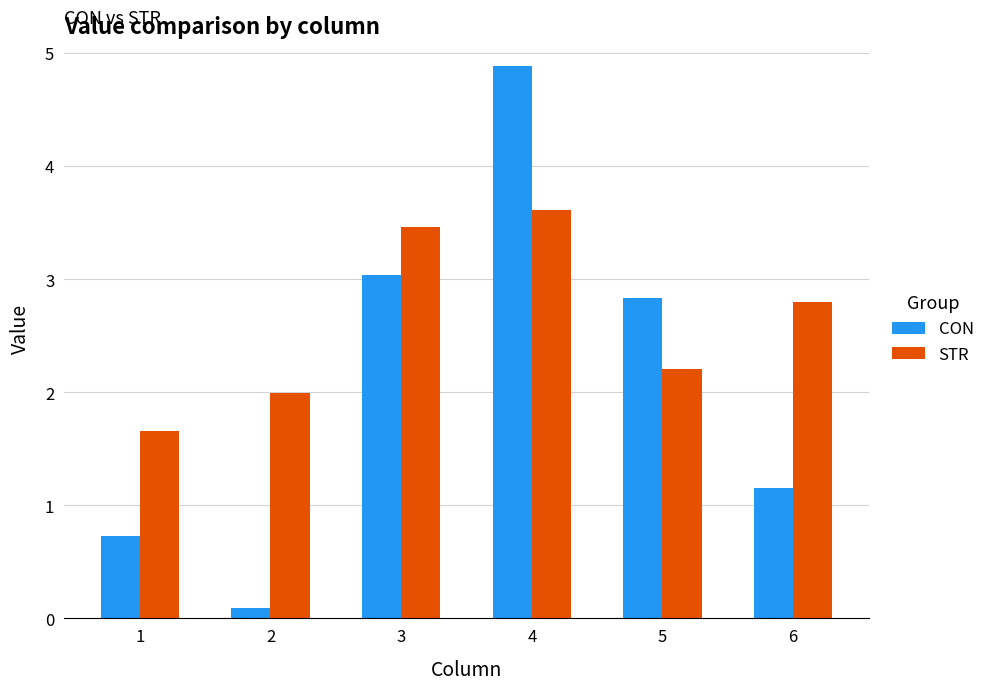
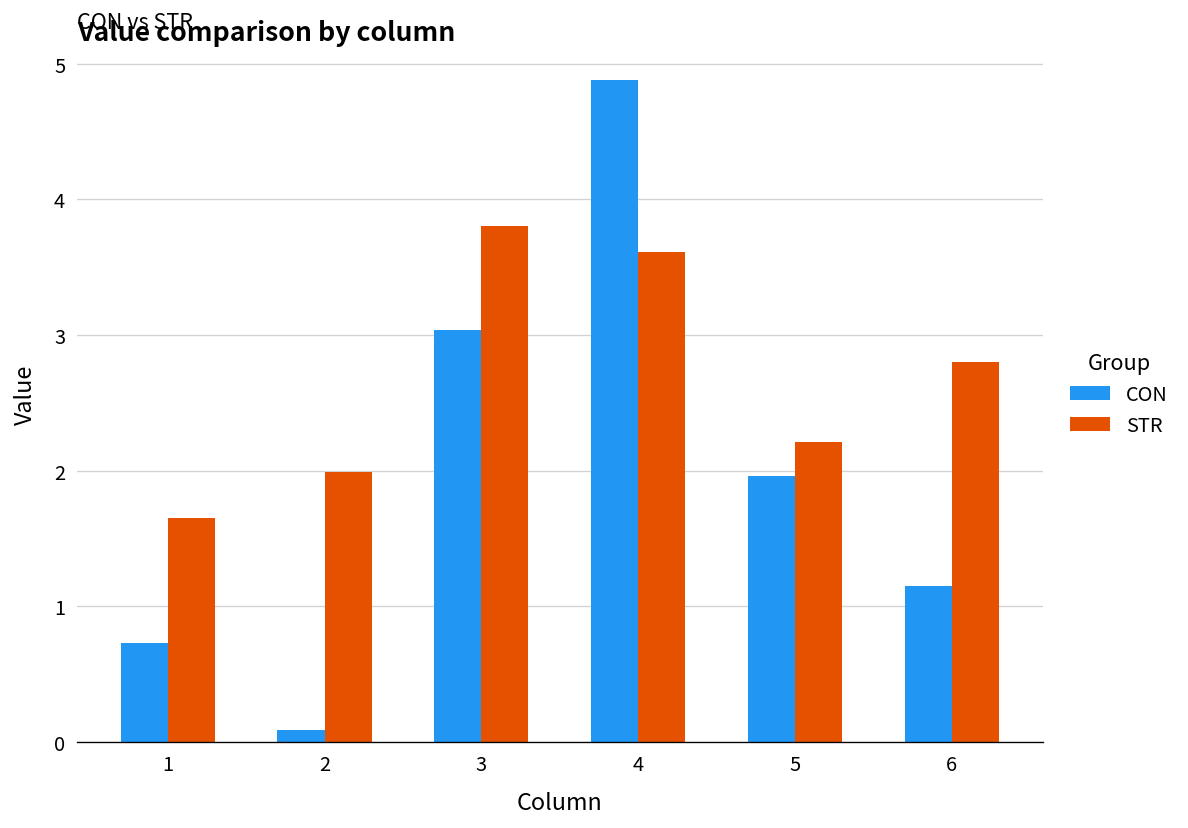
STR, 3: 3.46 -> 3.80
CON, 5: 2.83 -> 1.96
